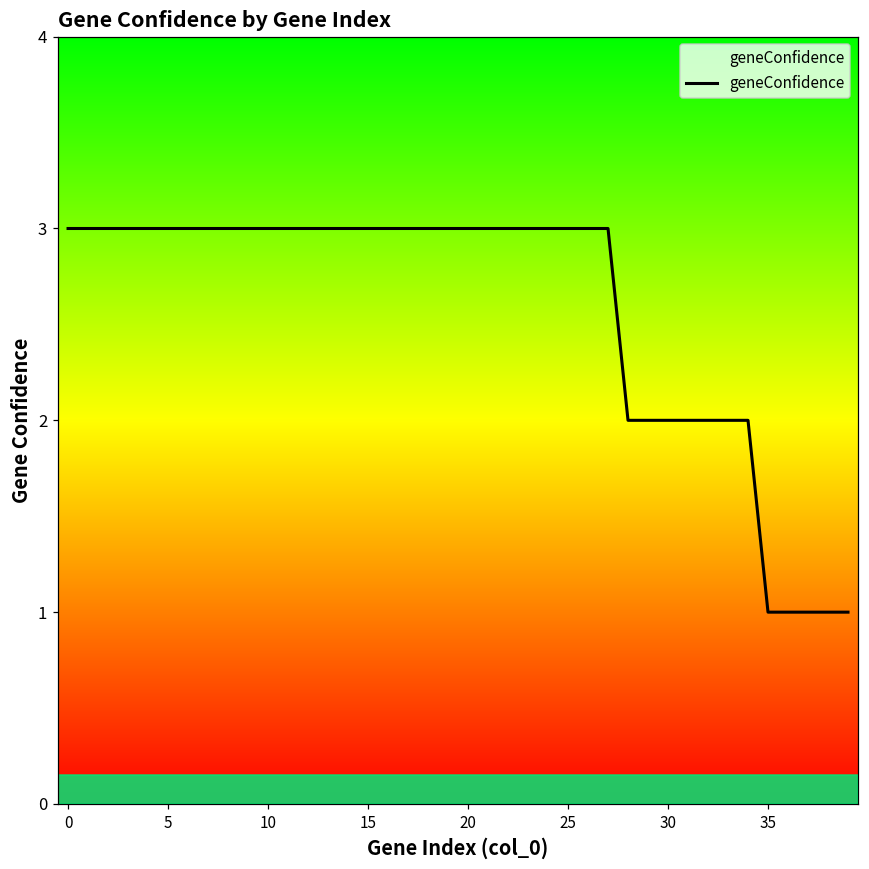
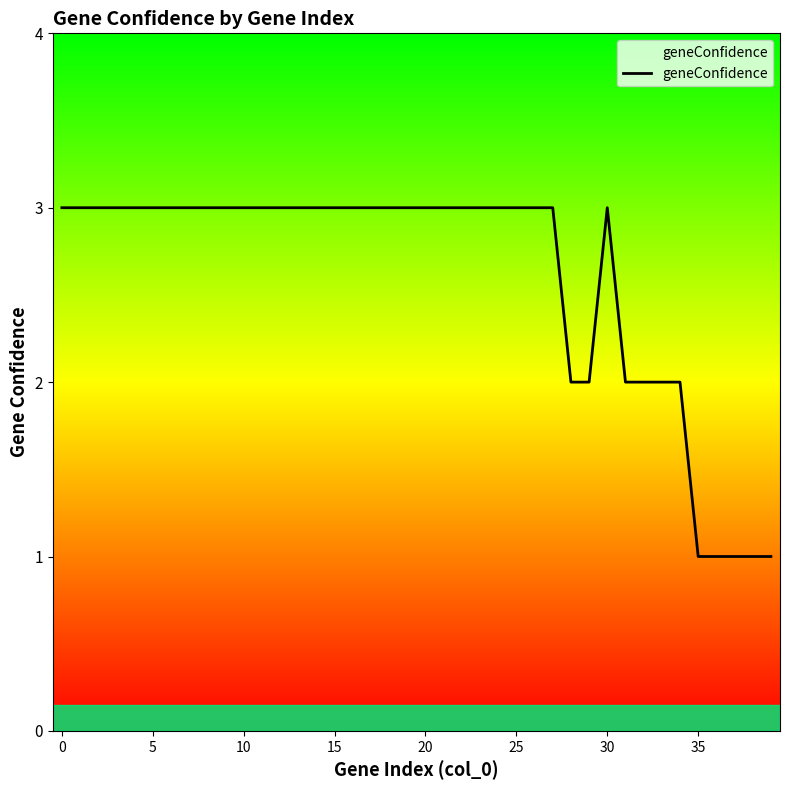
30: 2 -> 3
